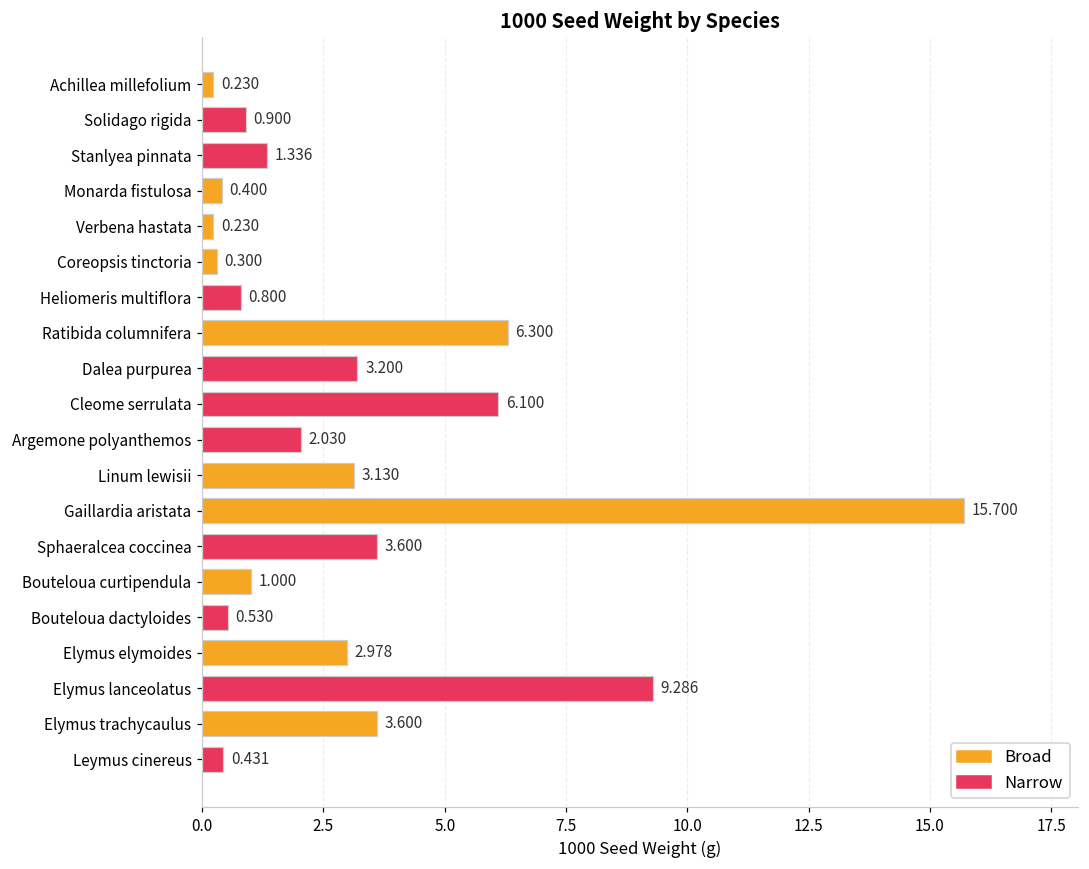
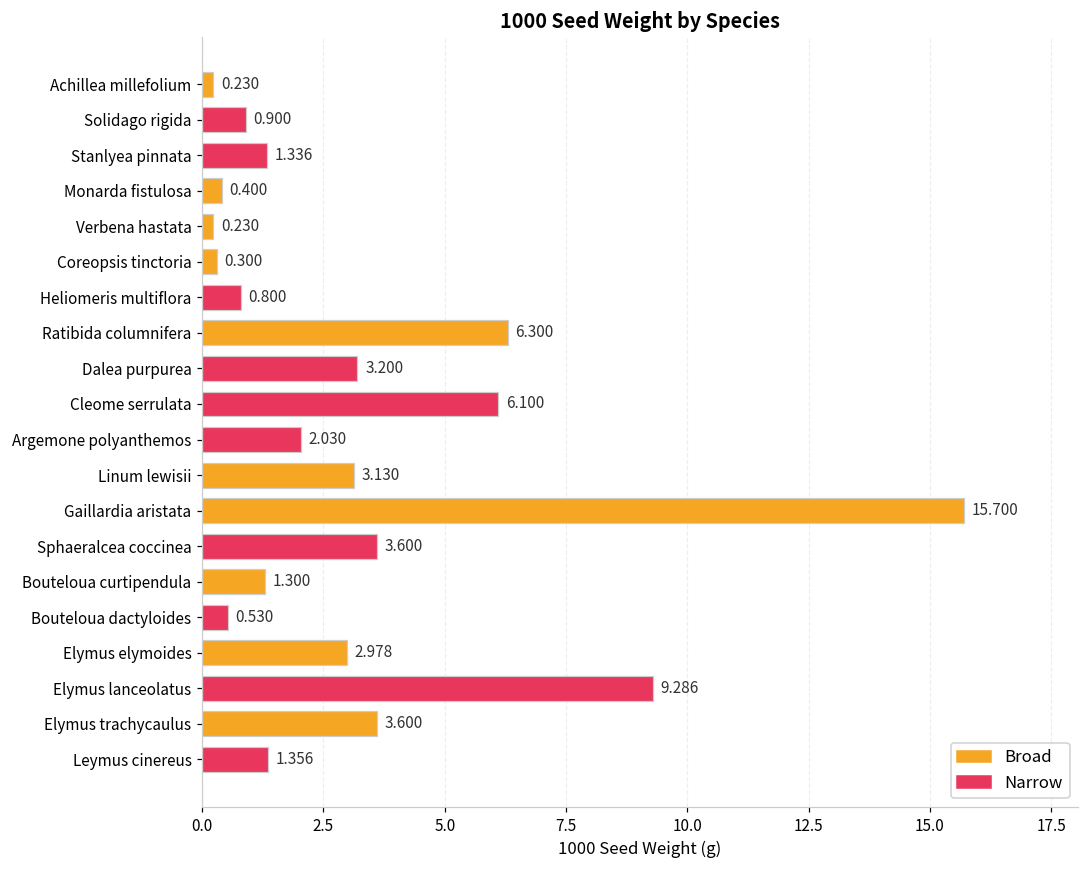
Bouteloua curtipendula: 1.000 -> 1.300
Leymus cinereus: 0.431 -> 1.356
